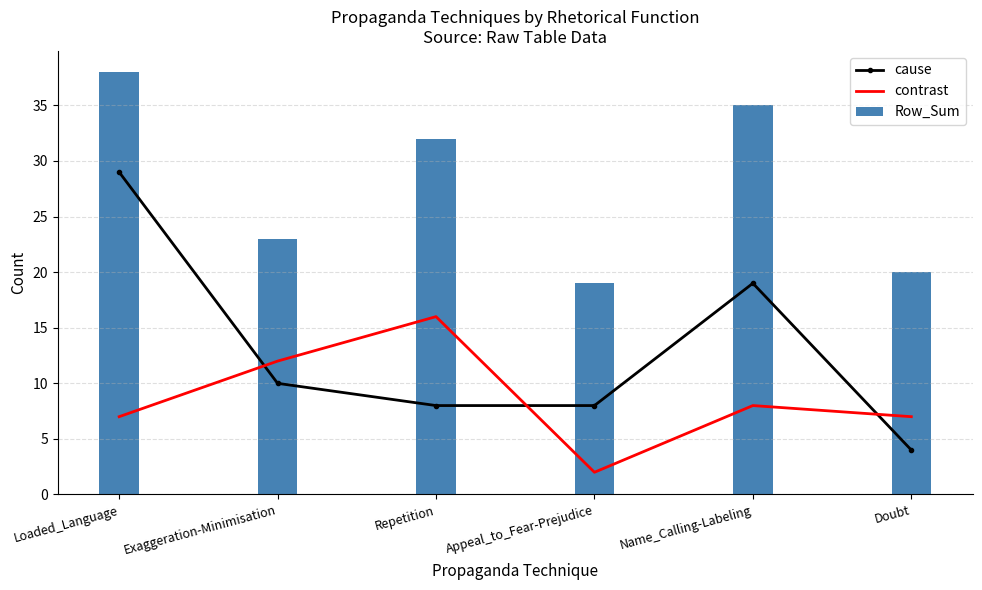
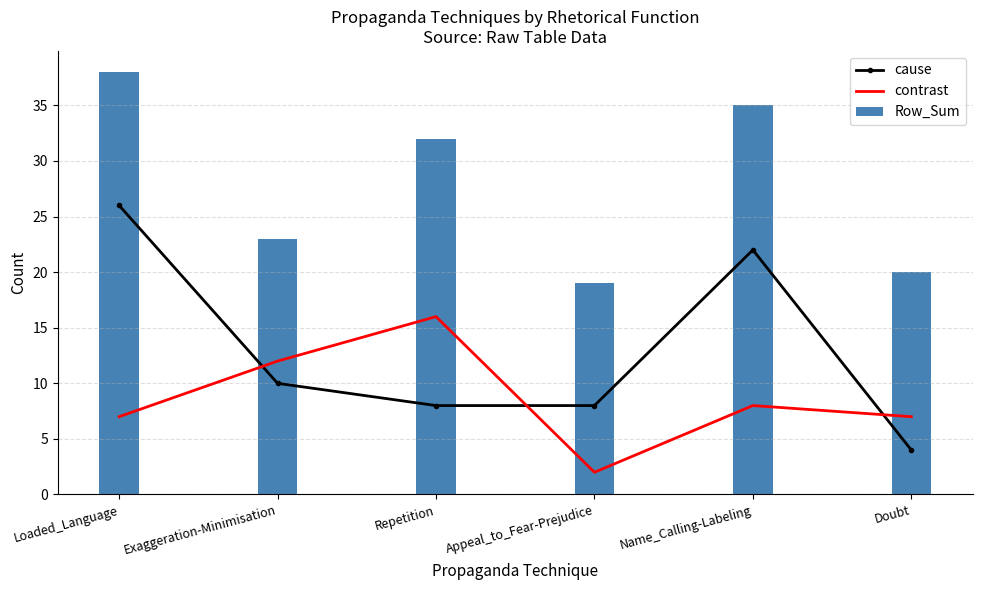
cause, Loaded_Language: 29 -> 26
cause, Name_Calling-Labeling: 19 -> 22
